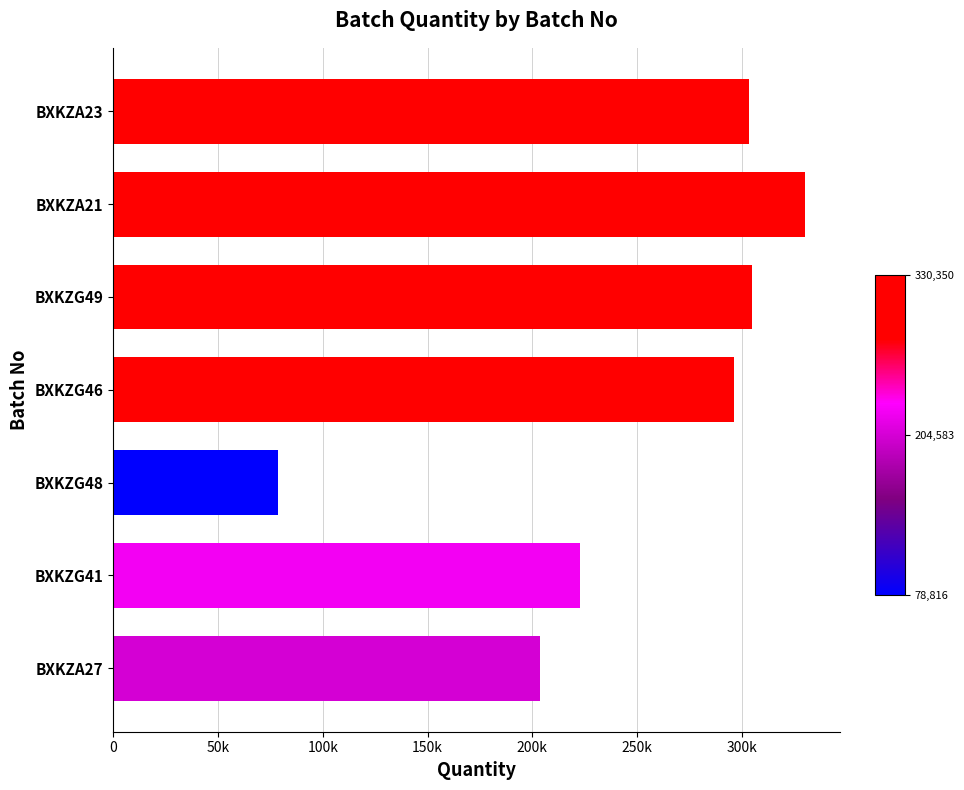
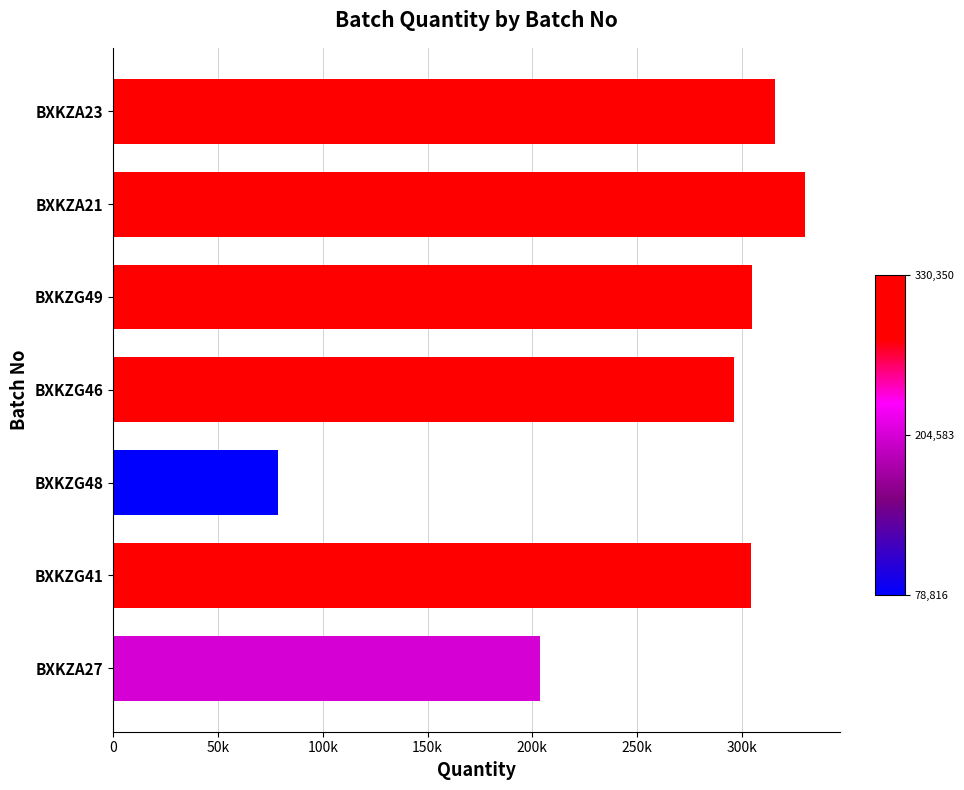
BXKZA23: 303000 -> 316000
BXKZG41: 223000 -> 305000
